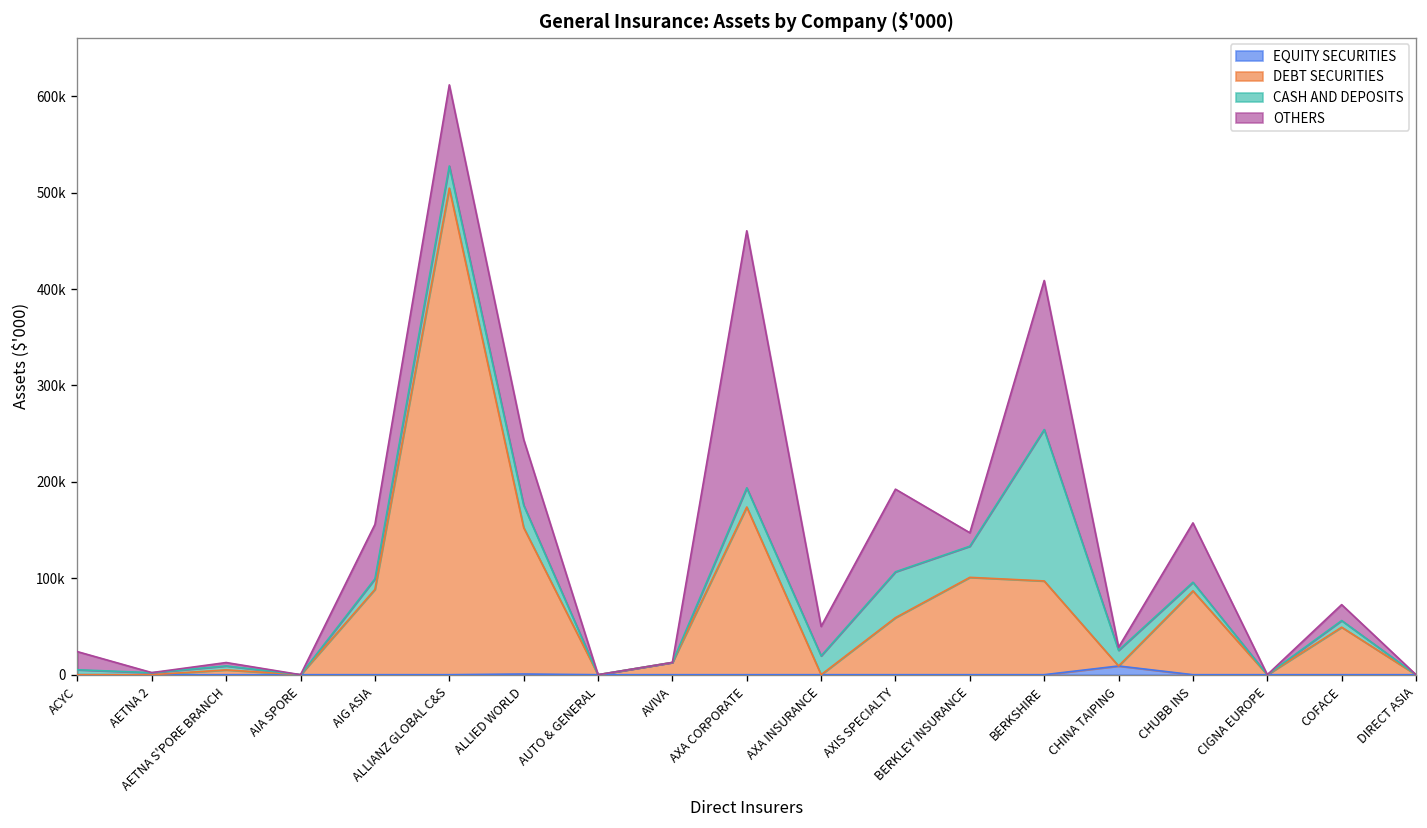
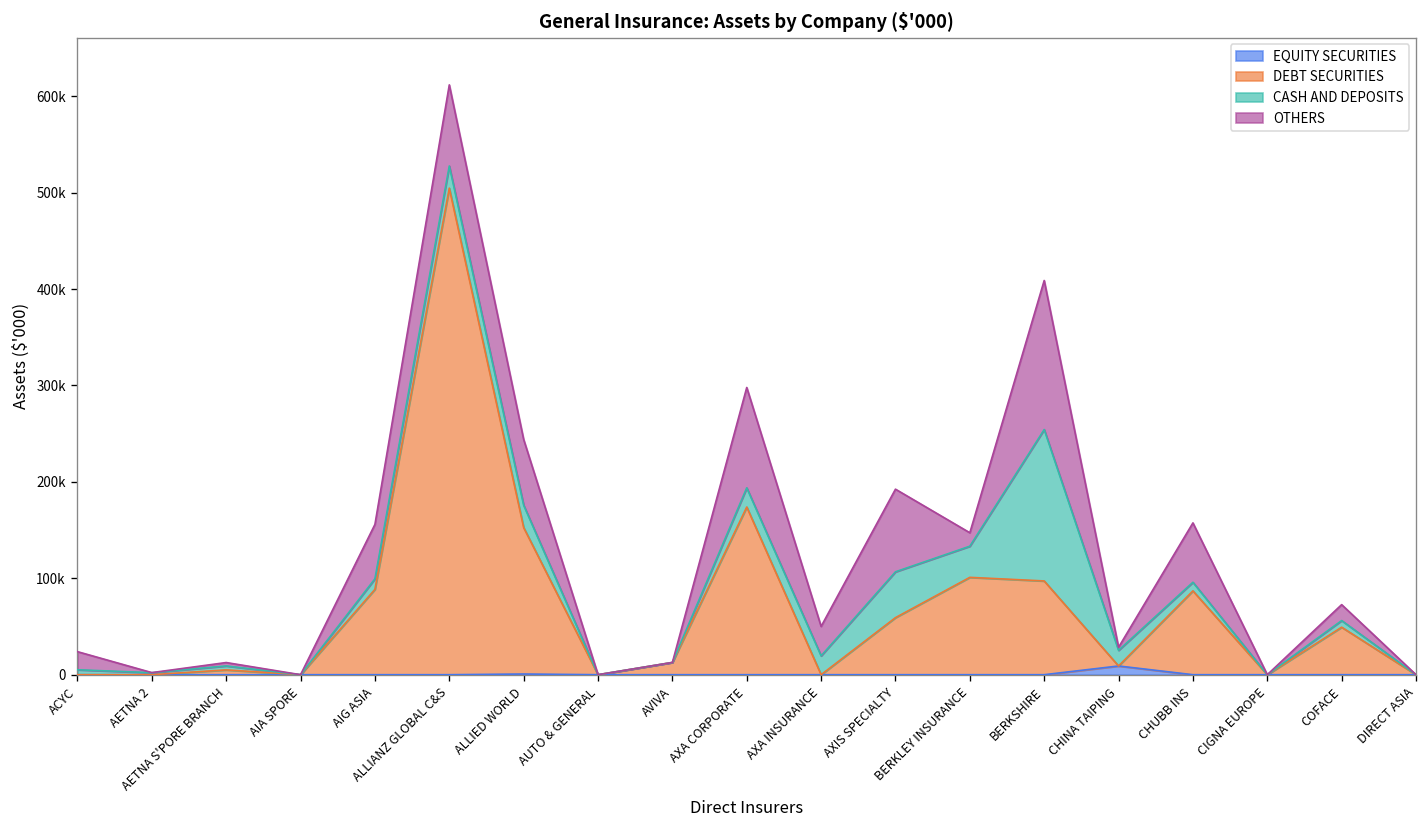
OTHERS, AXA CORPORATE: 270000 -> 100000
